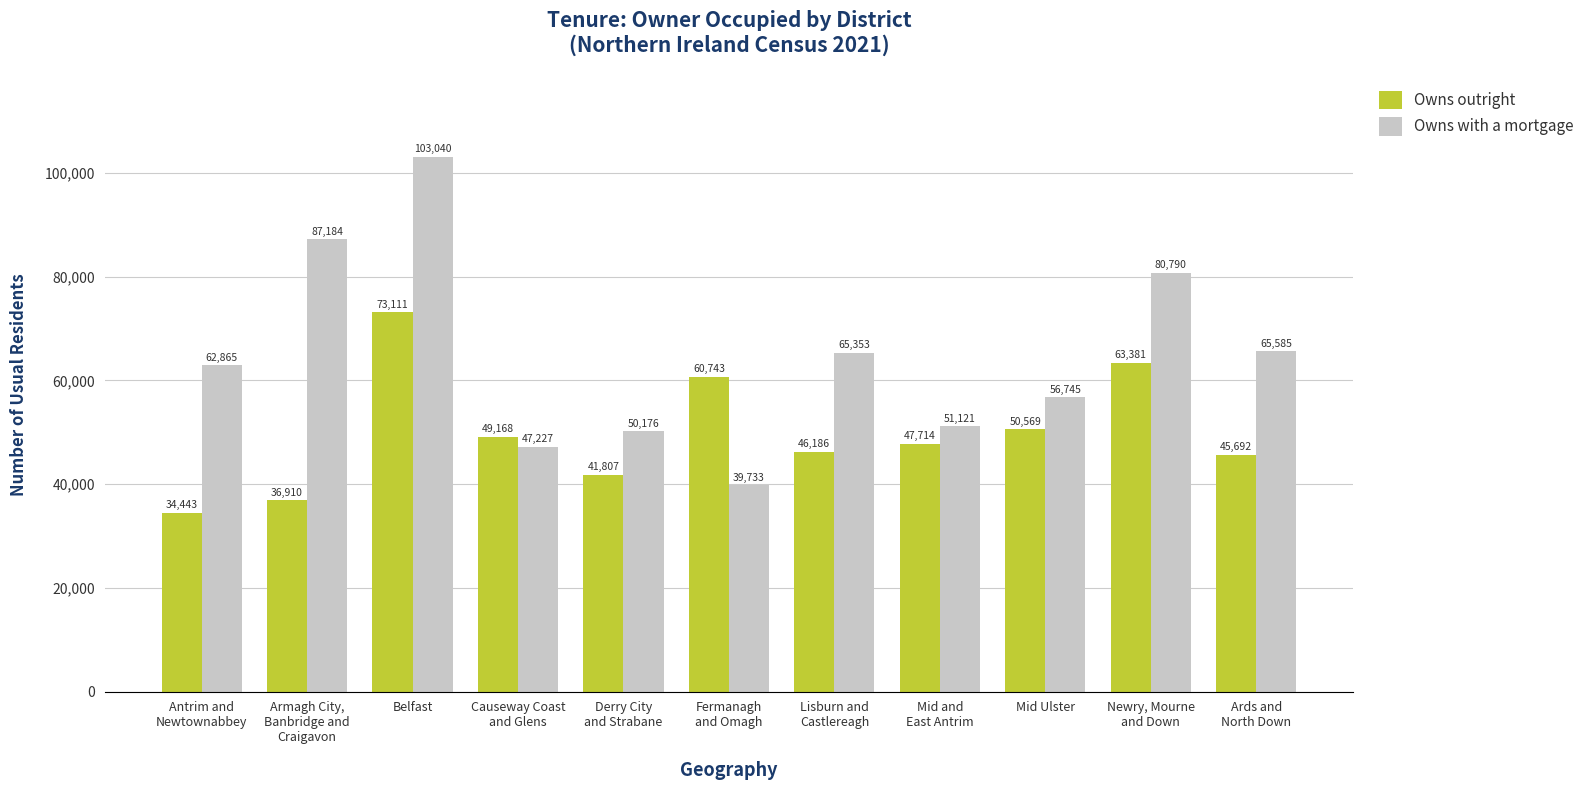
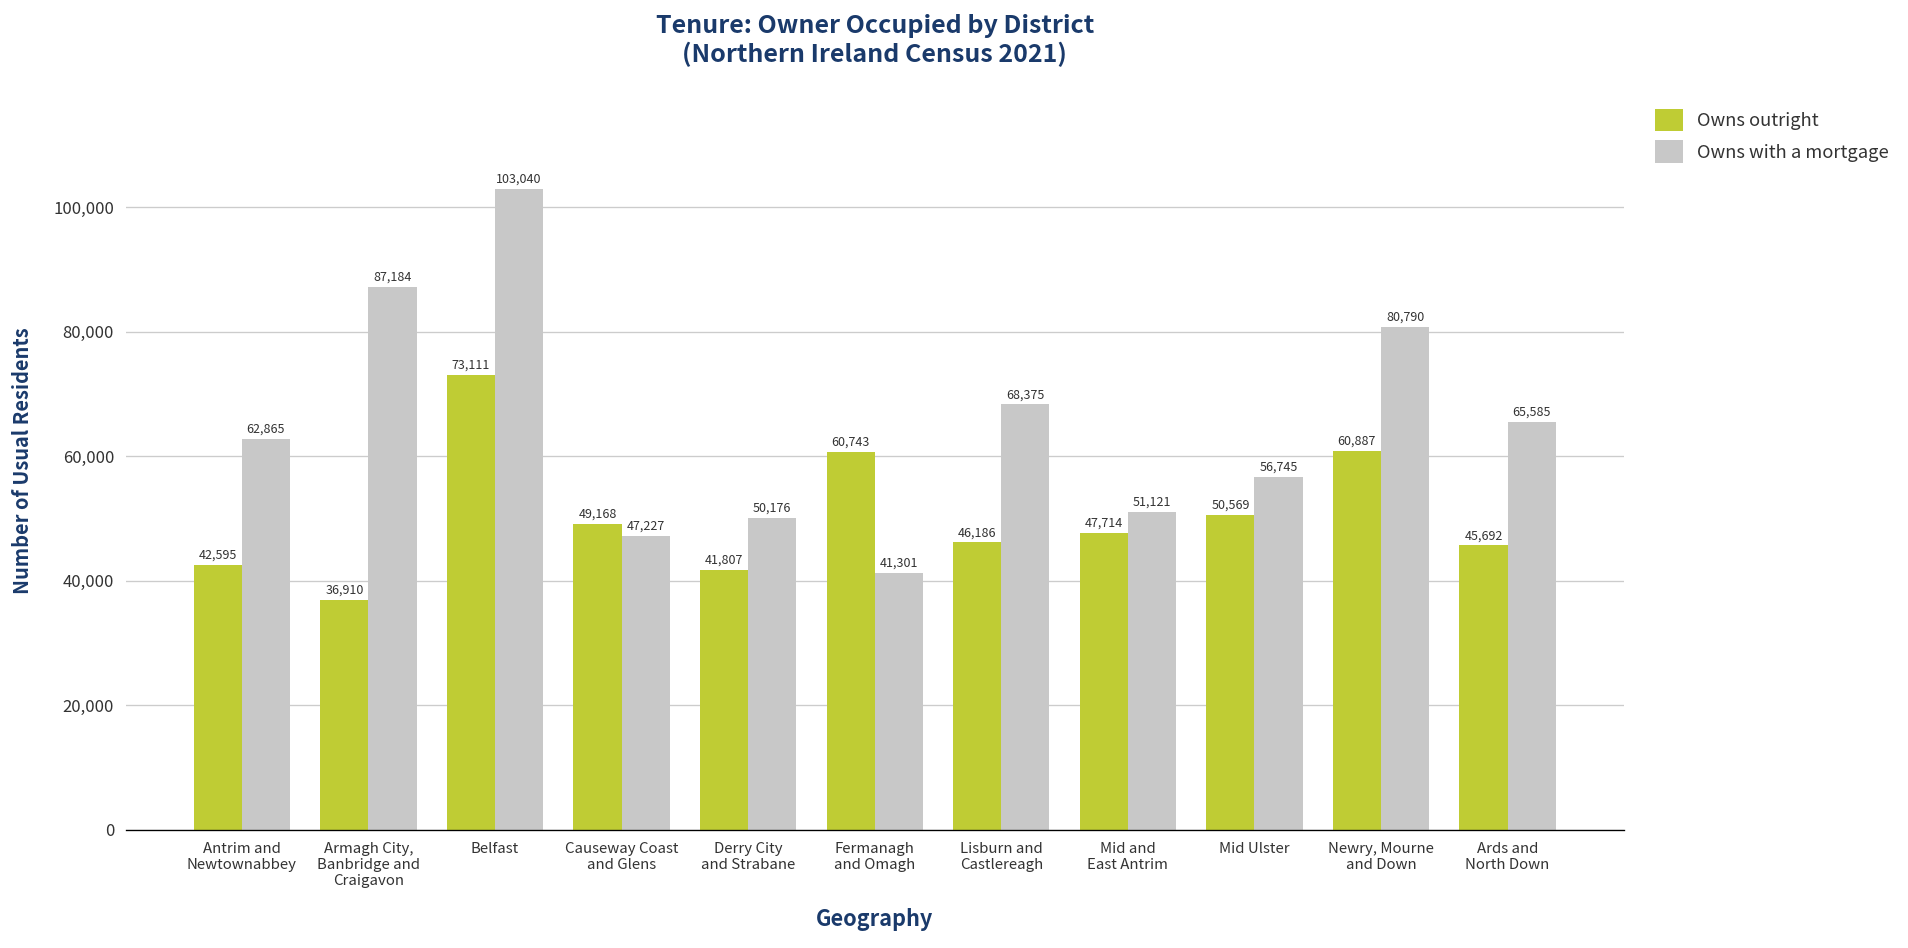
Owns outright, Antrim and Newtownabbey: 34,443 -> 42,595
Owns with a mortgage, Fermanagh and Omagh: 39,733 -> 41,301
Owns with a mortgage, Lisburn and Castlereagh: 65,353 -> 68,375
Owns outright, Newry, Mourne and Down: 63,381 -> 60,887
